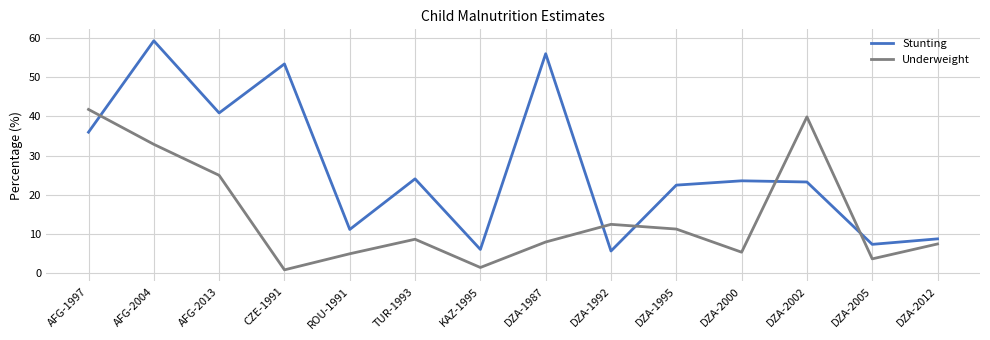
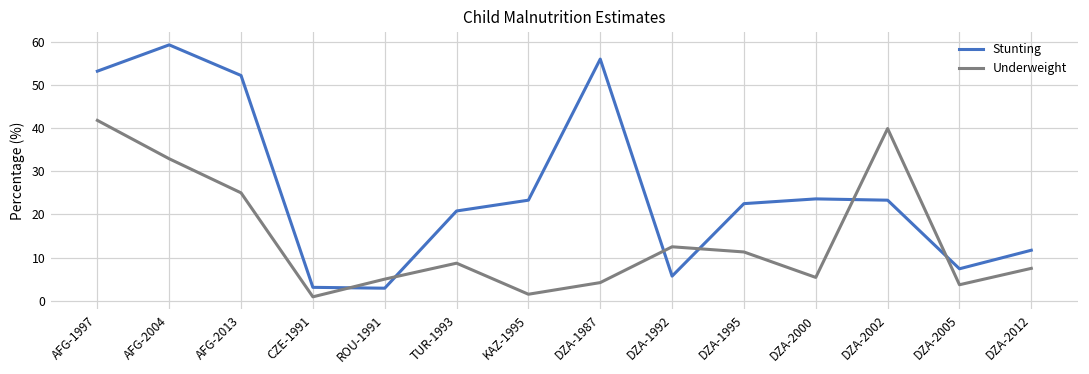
Stunting, AFG-1997: 36 -> 53
Stunting, AFG-2013: 41 -> 52
Stunting, CZE-1991: 53 -> 3
Stunting, ROU-1991: 11 -> 3
Stunting, TUR-1993: 24 -> 21
Stunting, KAZ-1995: 6 -> 23
Underweight, DZA-1987: 8 -> 4
Stunting, DZA-2012: 9 -> 12
